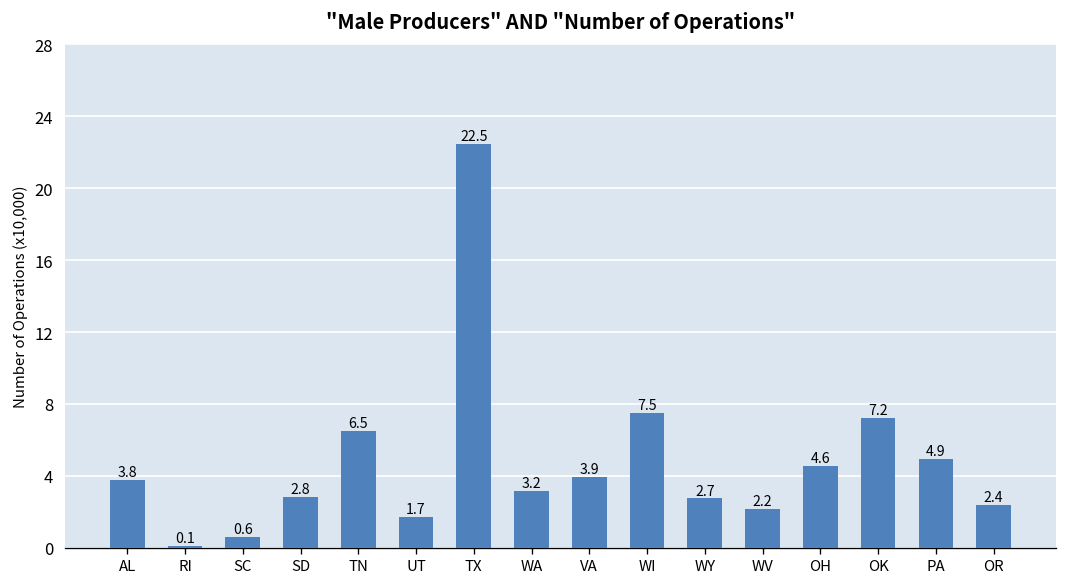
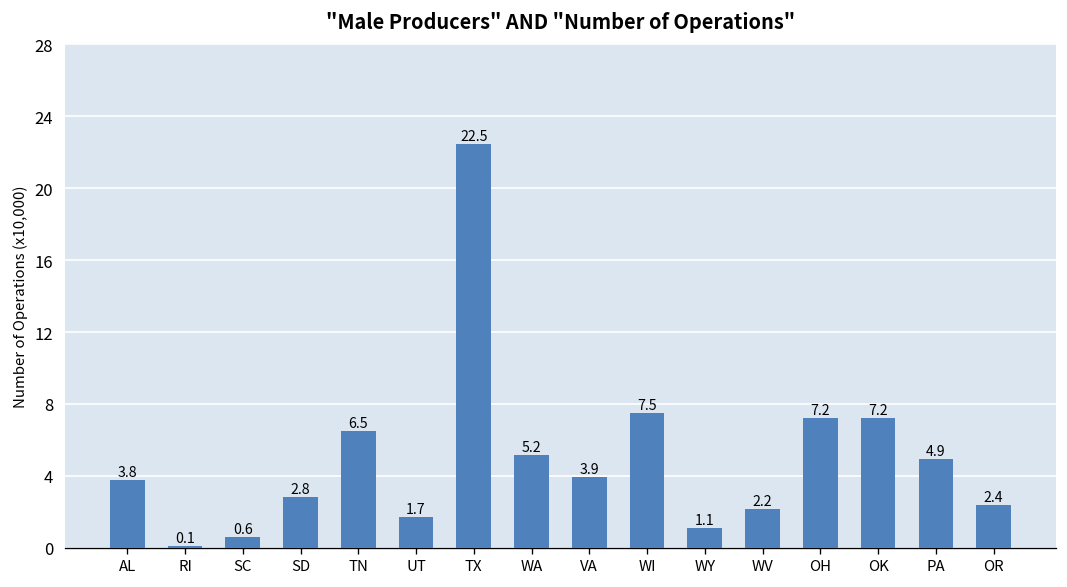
WA: 3.2 -> 5.2
WY: 2.7 -> 1.1
OH: 4.6 -> 7.2
